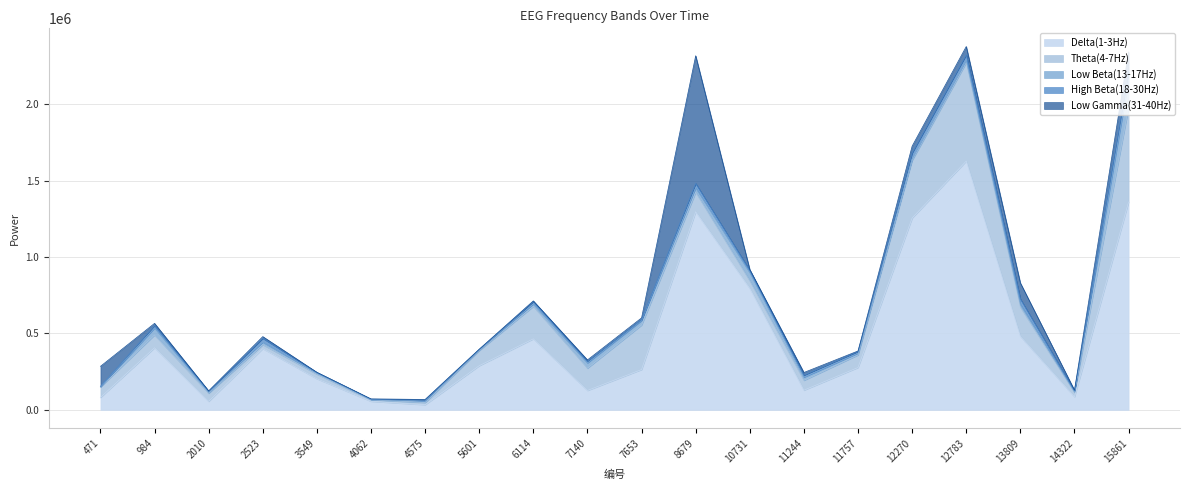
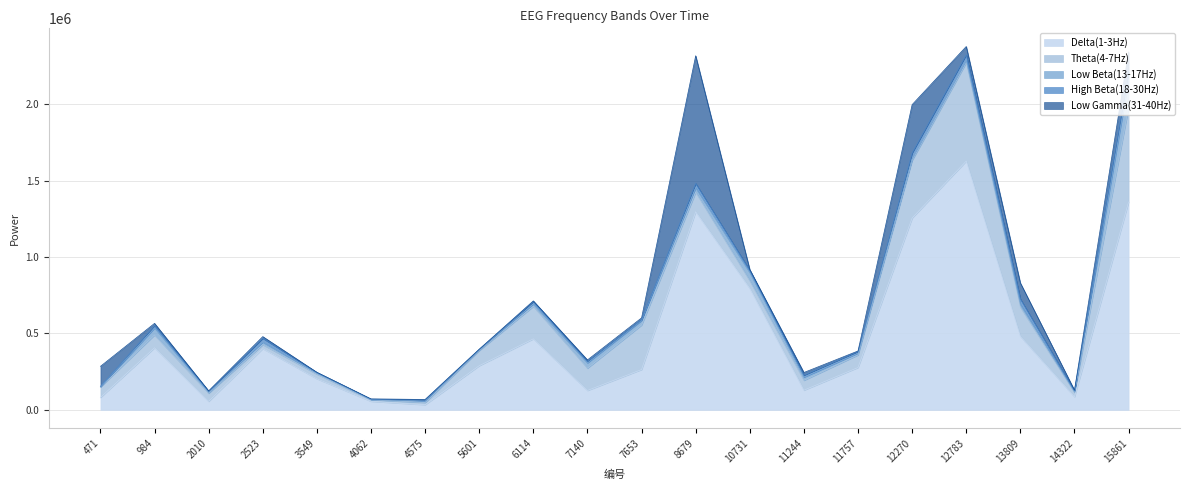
Low Gamma(31-40Hz), 12270: 40000 -> 320000
